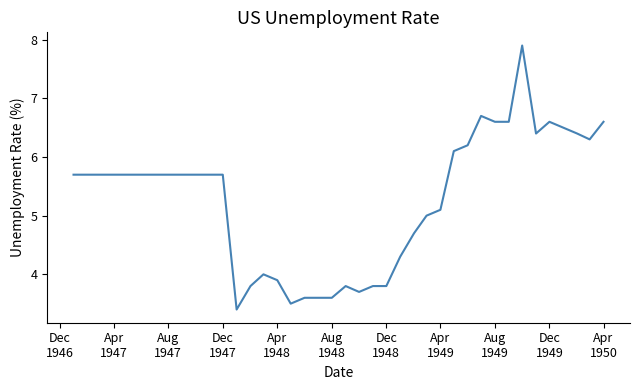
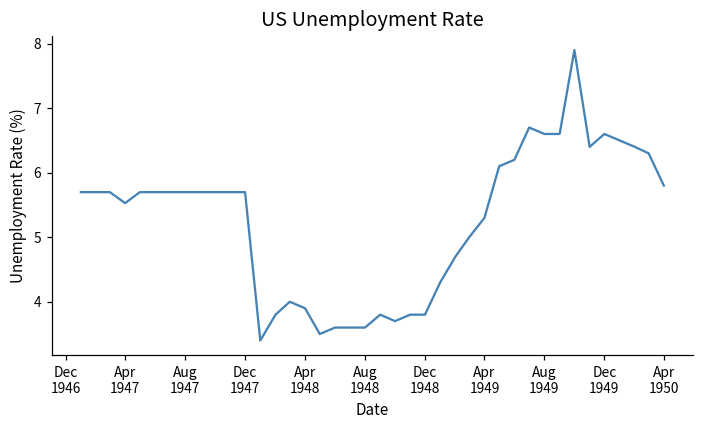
Apr 1947: 5.7 -> 5.5
Apr 1949: 5.1 -> 5.3
Apr 1950: 6.6 -> 5.8
